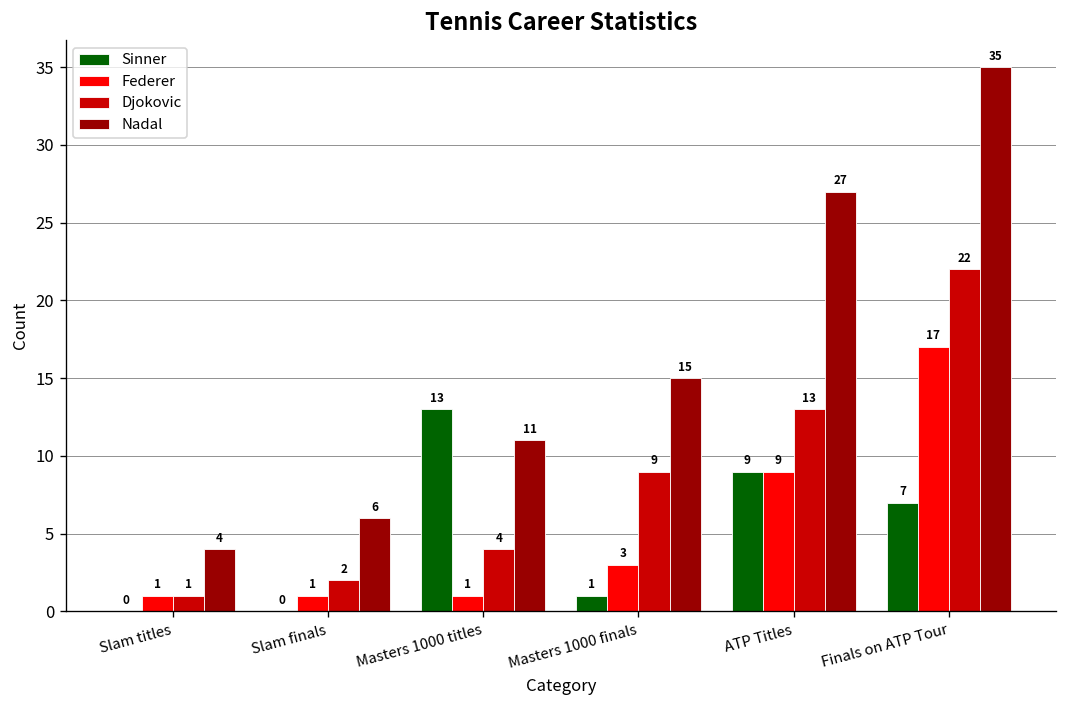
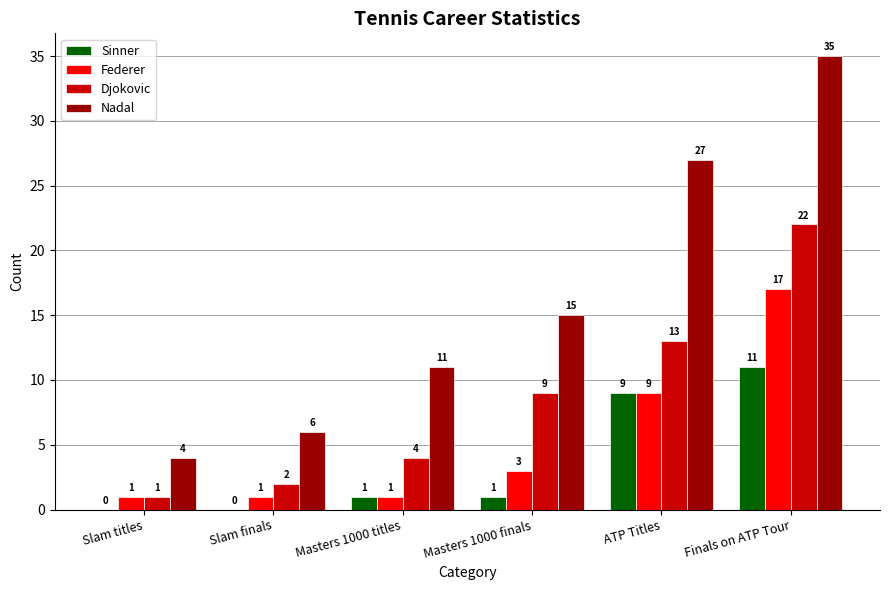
Sinner, Masters 1000 titles: 13 -> 1
Sinner, Finals on ATP Tour: 7 -> 11
